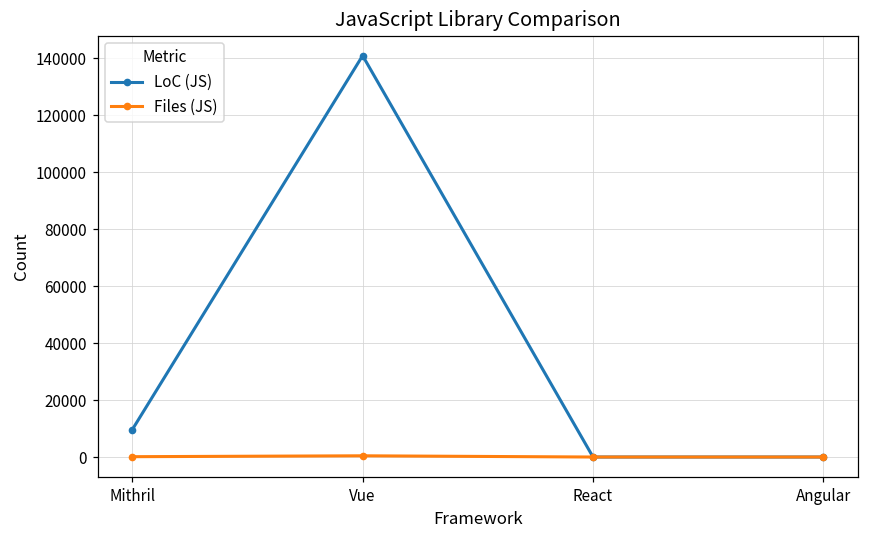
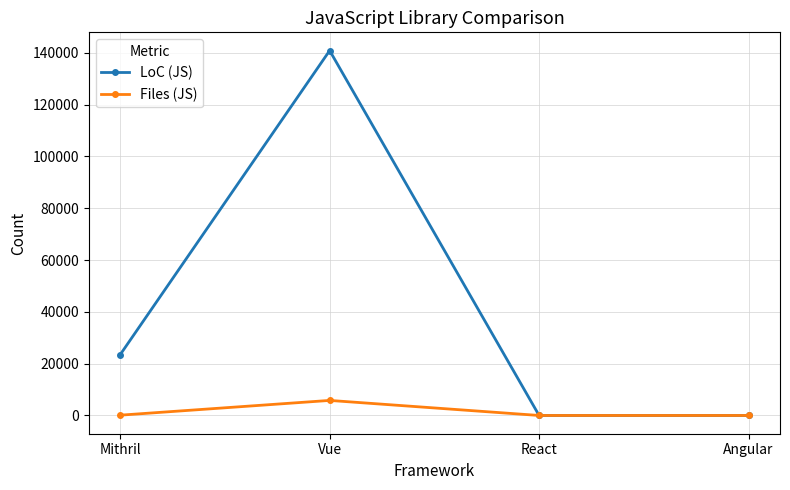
LoC (JS), Mithril: 10000 -> 23000
Files (JS), Vue: 0 -> 6000
